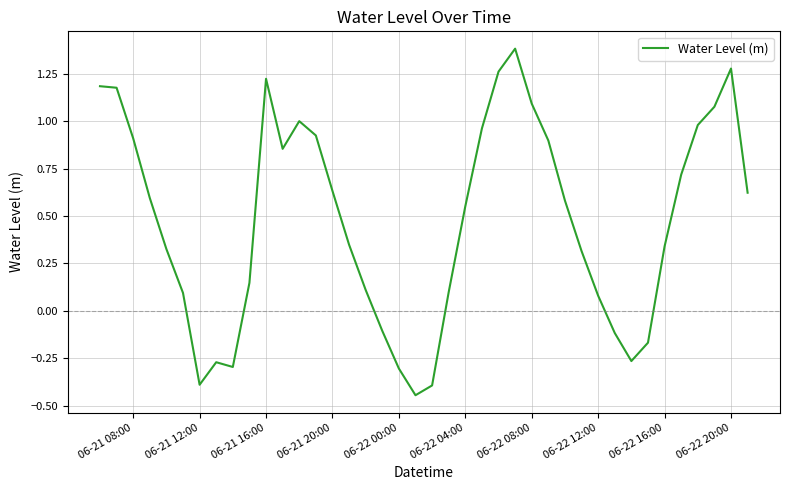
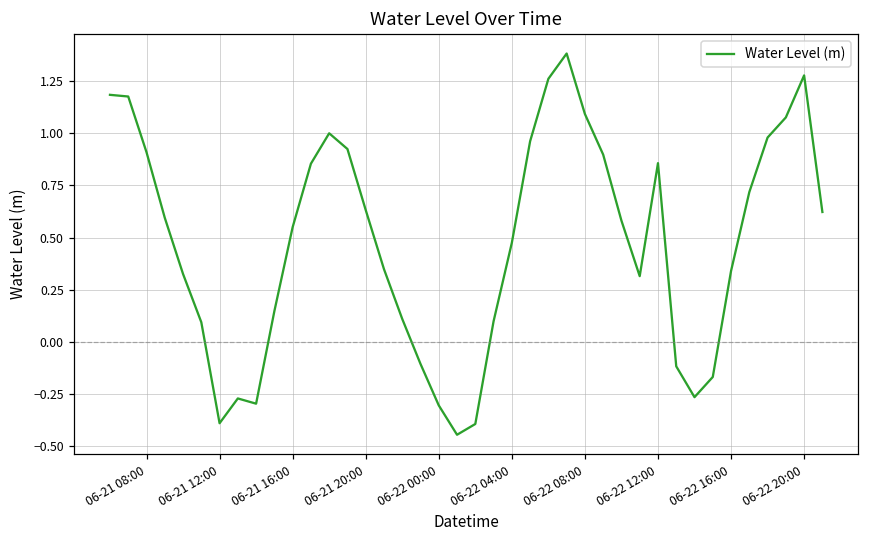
06-21 16:00: 1.22 -> 0.55
06-22 04:00: 0.55 -> 0.48
06-22 12:00: 0.08 -> 0.86
